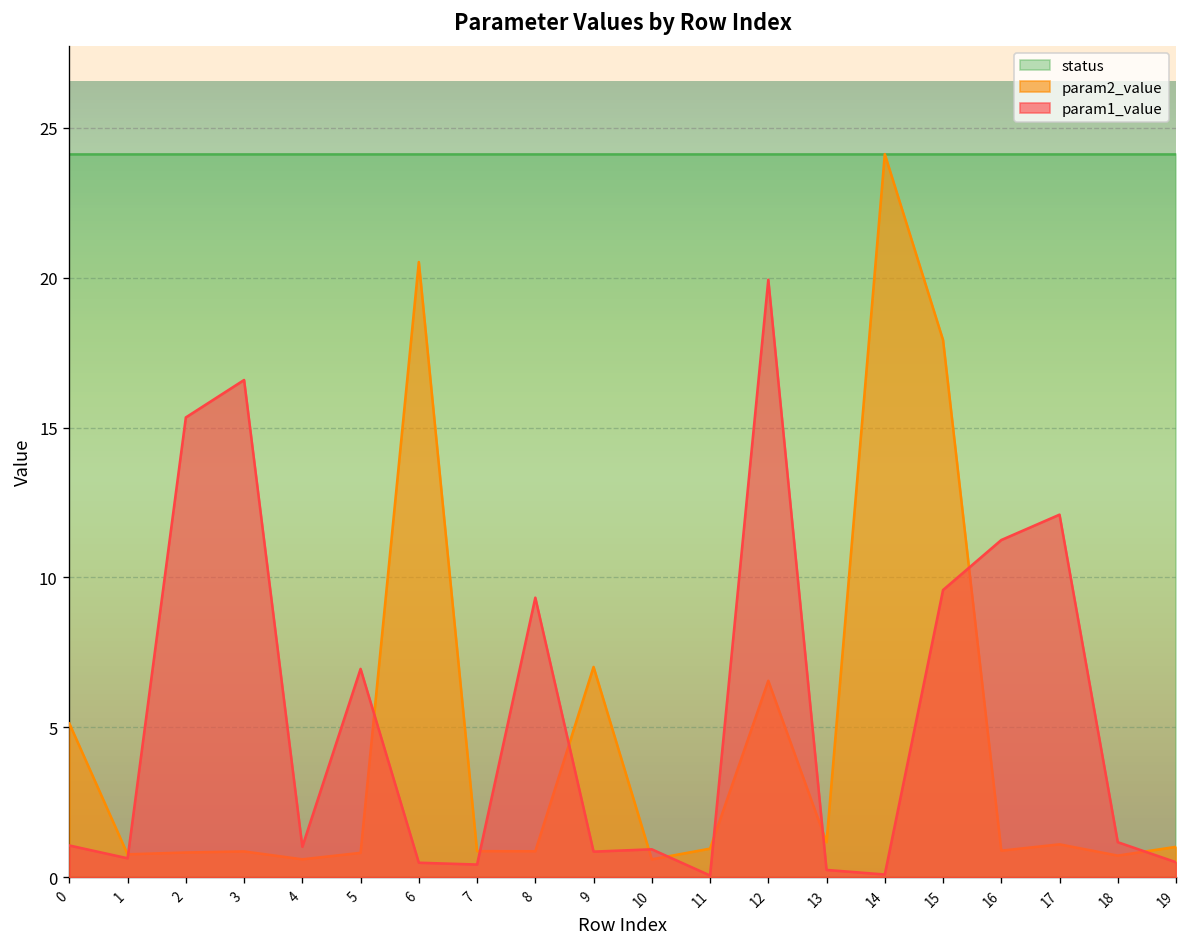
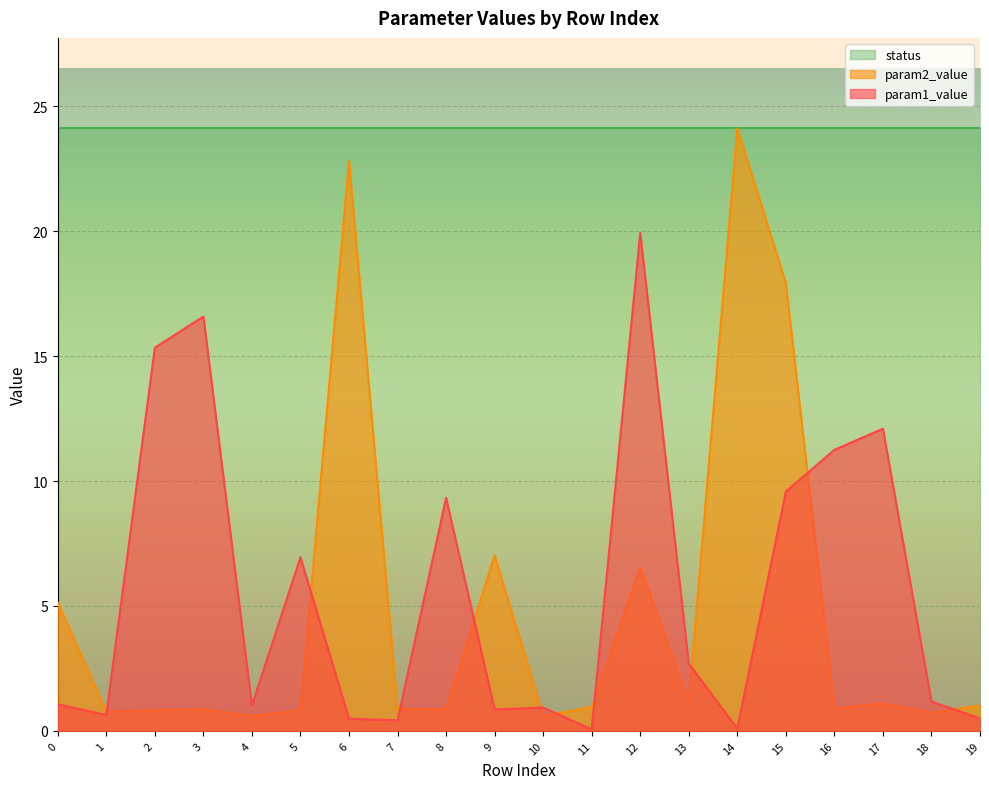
param2_value, 6: 20.5 -> 22.8
param1_value, 13: 0.2 -> 2.7
